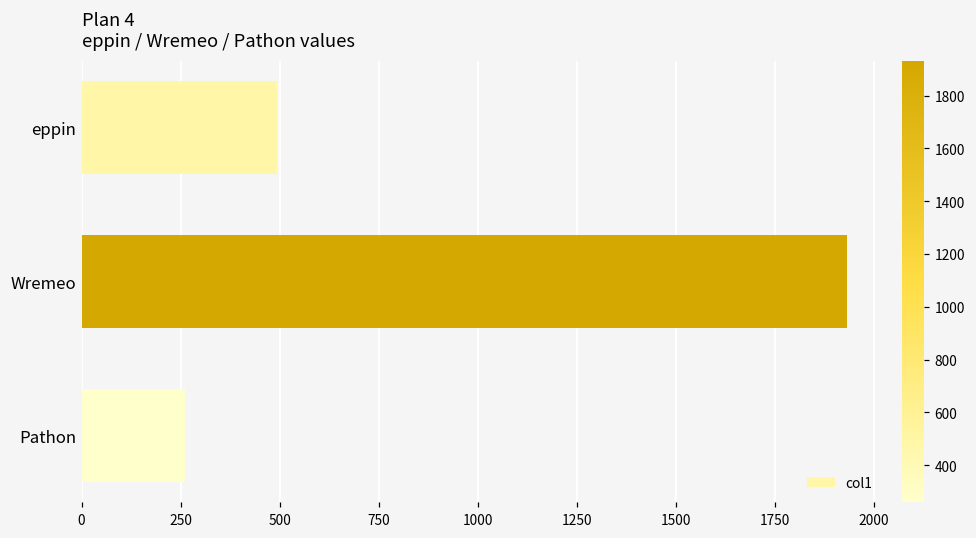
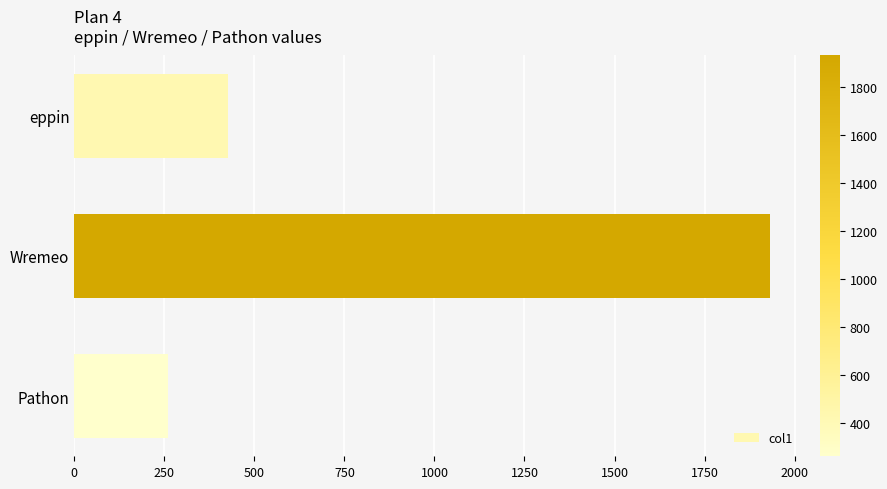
eppin: 490 -> 430
